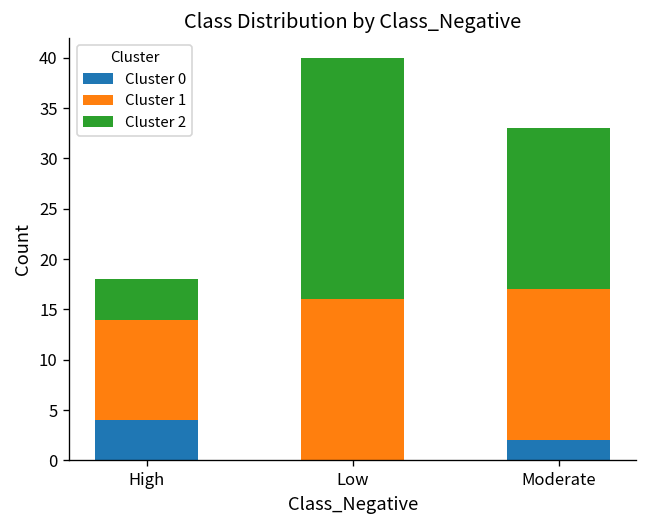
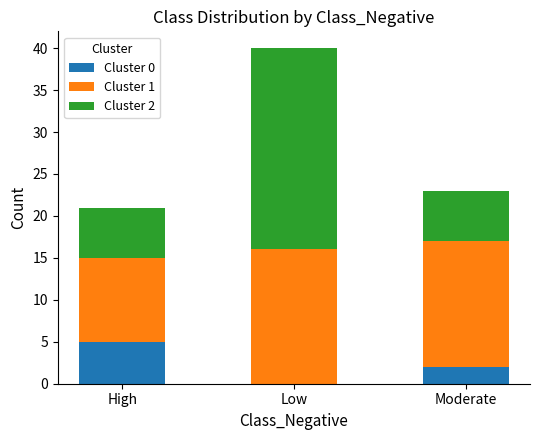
Cluster 0, High: 4 -> 5
Cluster 2, High: 4 -> 6
Cluster 2, Moderate: 16 -> 6
